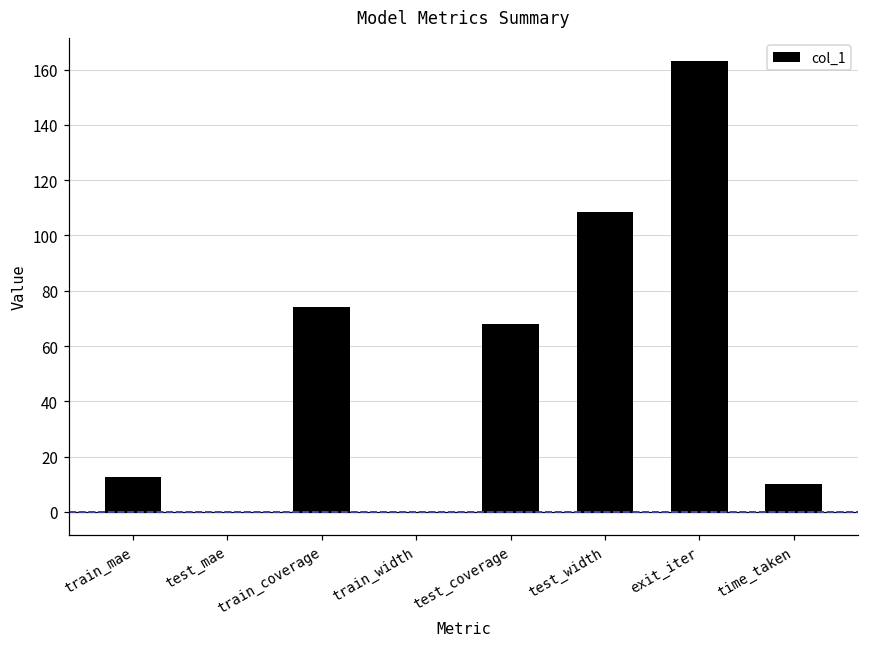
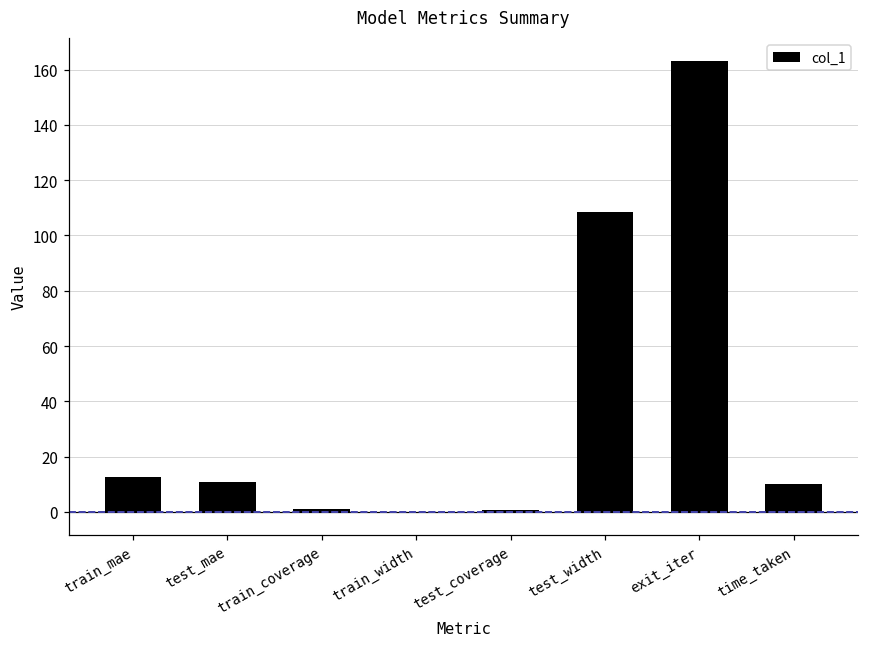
test_mae: 0 -> 11
train_coverage: 74 -> 1
test_coverage: 68 -> 1
